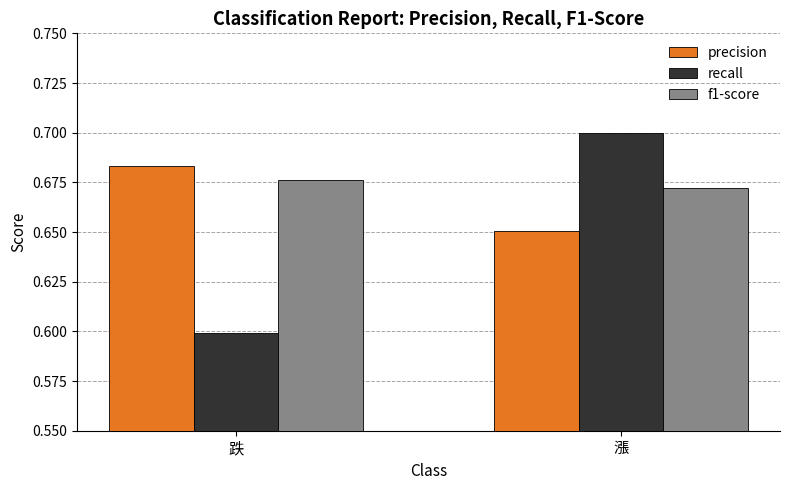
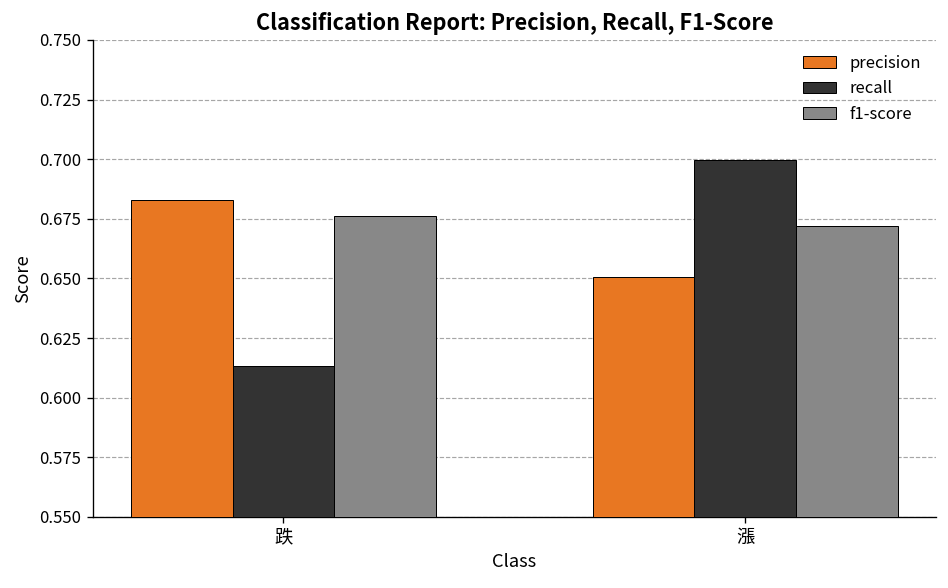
recall, 跌: 0.599 -> 0.613
